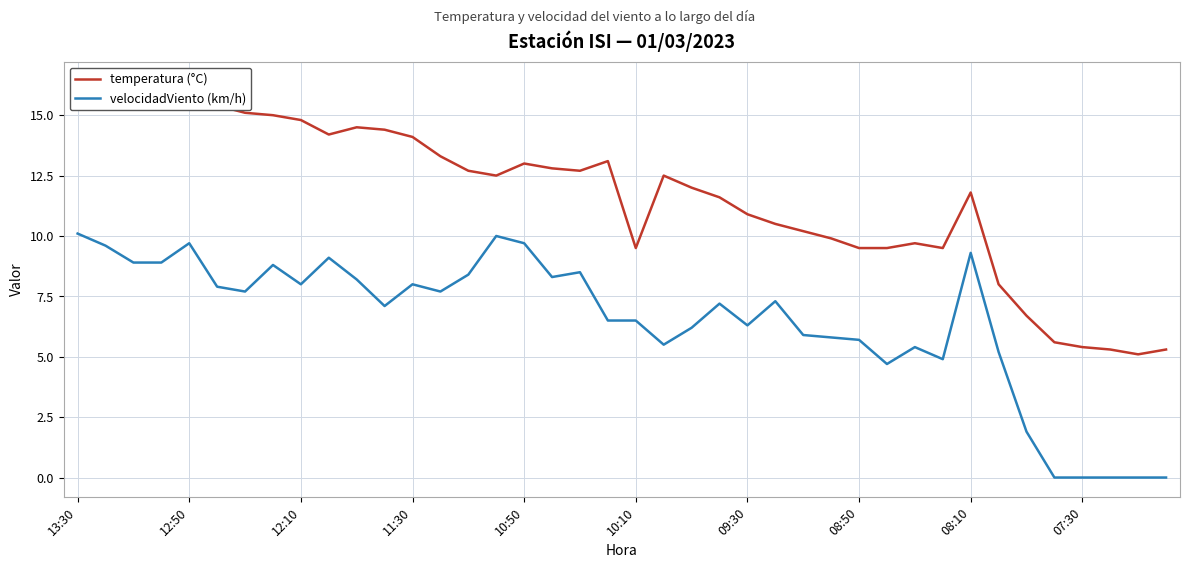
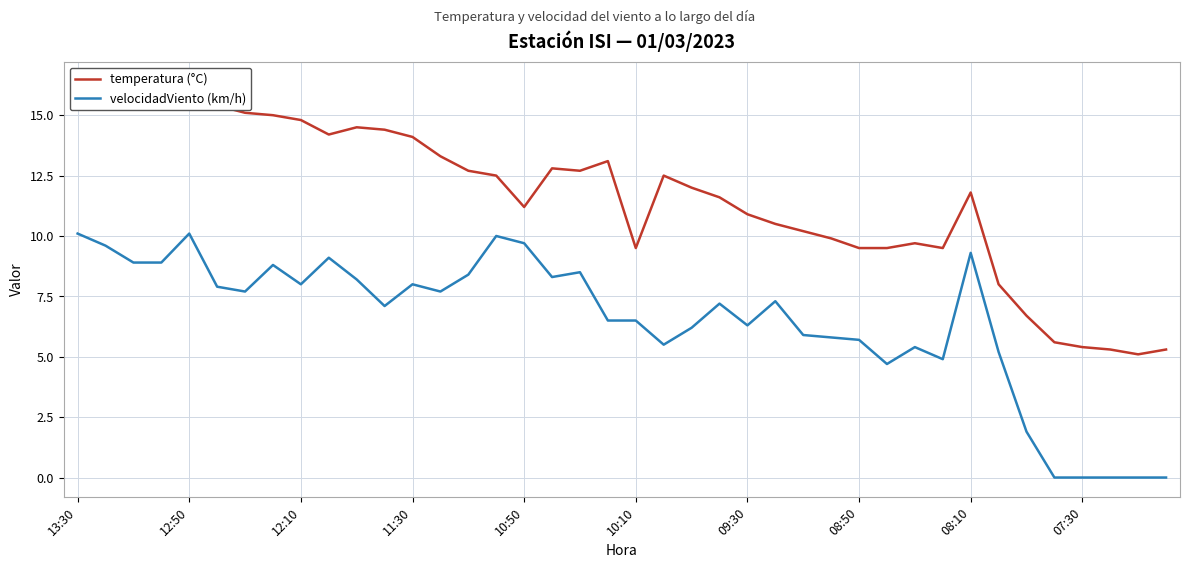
velocidadViento (km/h), 12:50: 9.7 -> 10.1
temperatura (°C), 10:50: 13.0 -> 11.2
